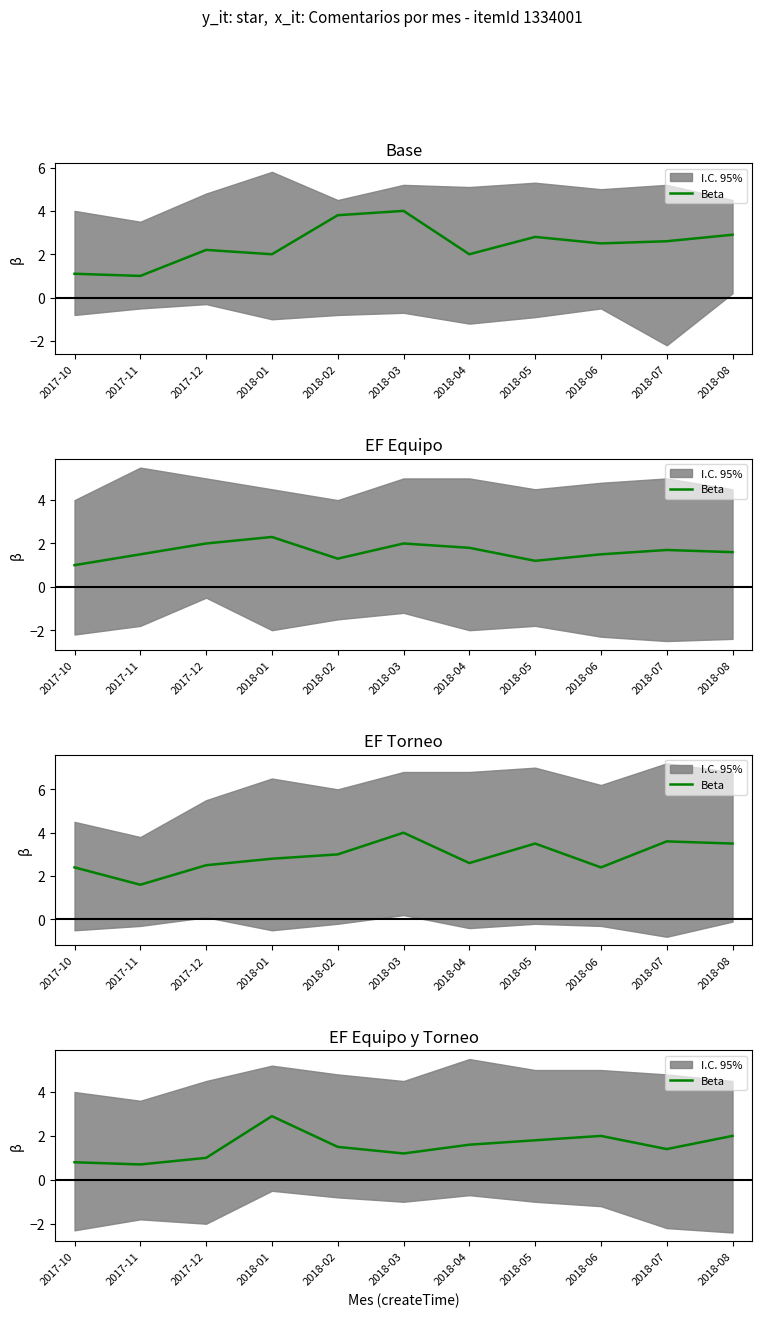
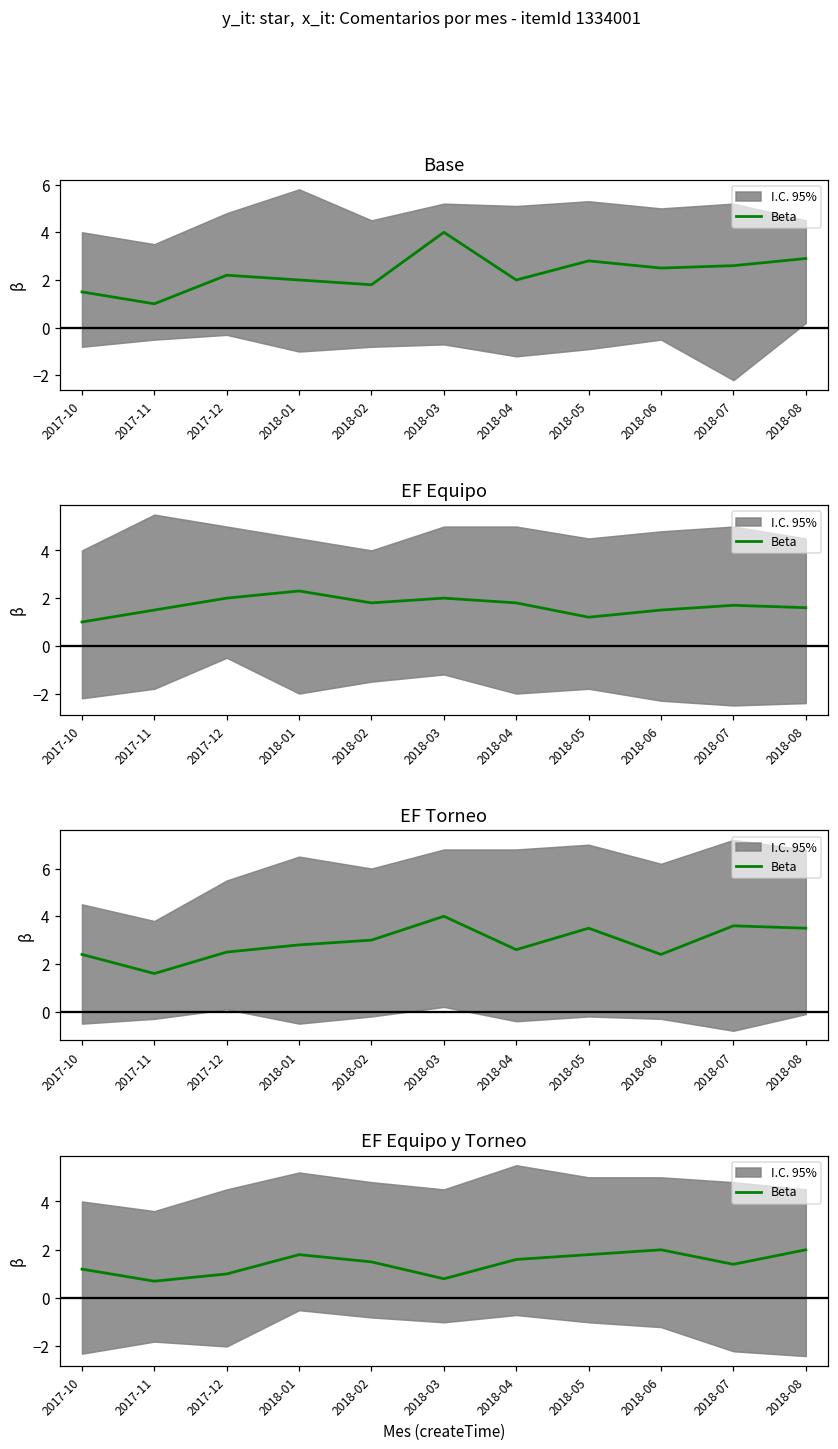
Base, Beta, 2017-10: 1.1 -> 1.5
Base, Beta, 2018-02: 3.8 -> 1.8
EF Equipo, Beta, 2018-02: 1.3 -> 1.8
EF Equipo y Torneo, Beta, 2017-10: 0.8 -> 1.2
EF Equipo y Torneo, Beta, 2018-01: 2.9 -> 1.8
EF Equipo y Torneo, Beta, 2018-03: 1.2 -> 0.8
